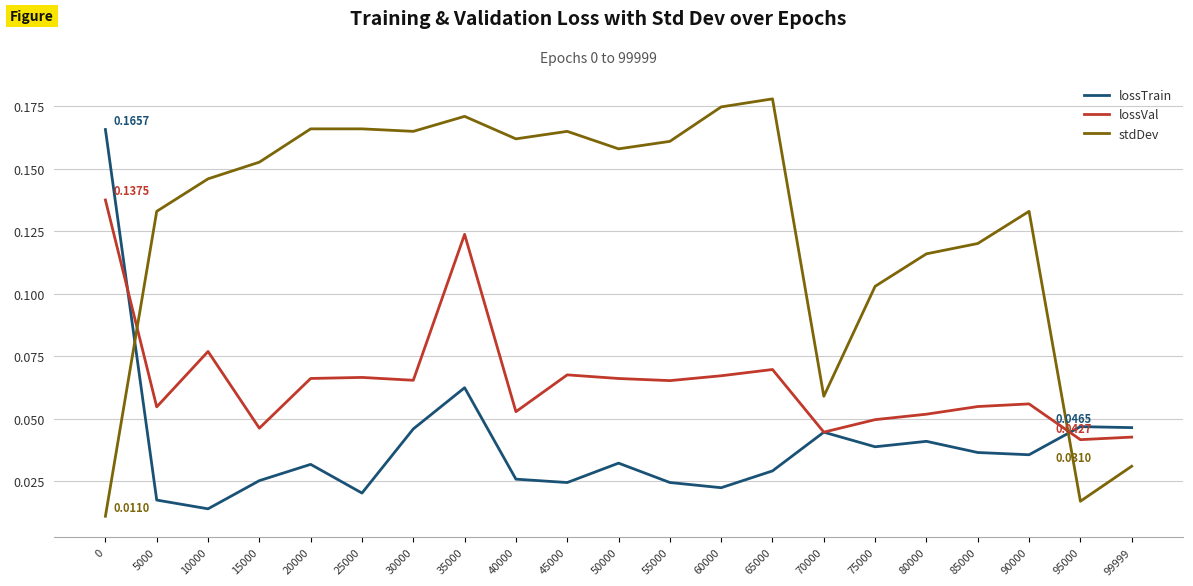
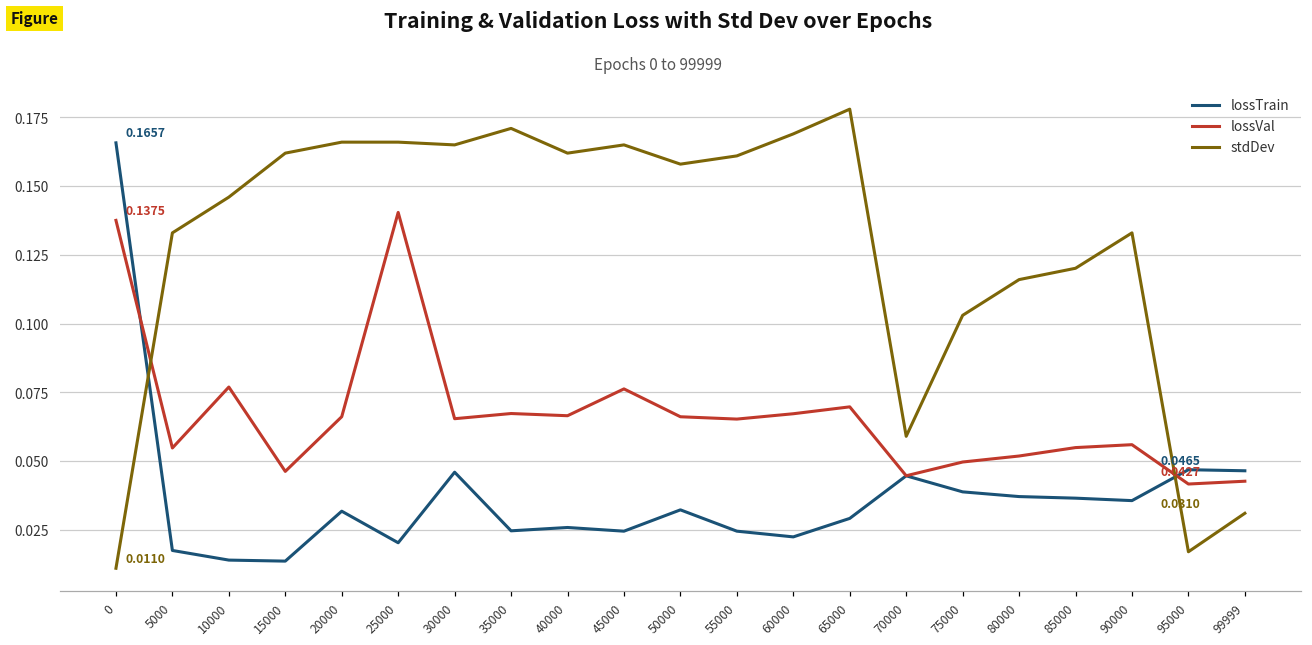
lossTrain, 15000: 0.025 -> 0.014
stdDev, 15000: 0.153 -> 0.162
lossVal, 25000: 0.067 -> 0.140
lossTrain, 35000: 0.062 -> 0.025
lossVal, 35000: 0.124 -> 0.067
lossVal, 40000: 0.053 -> 0.066
lossVal, 45000: 0.068 -> 0.076
stdDev, 60000: 0.175 -> 0.169
lossTrain, 80000: 0.041 -> 0.037
